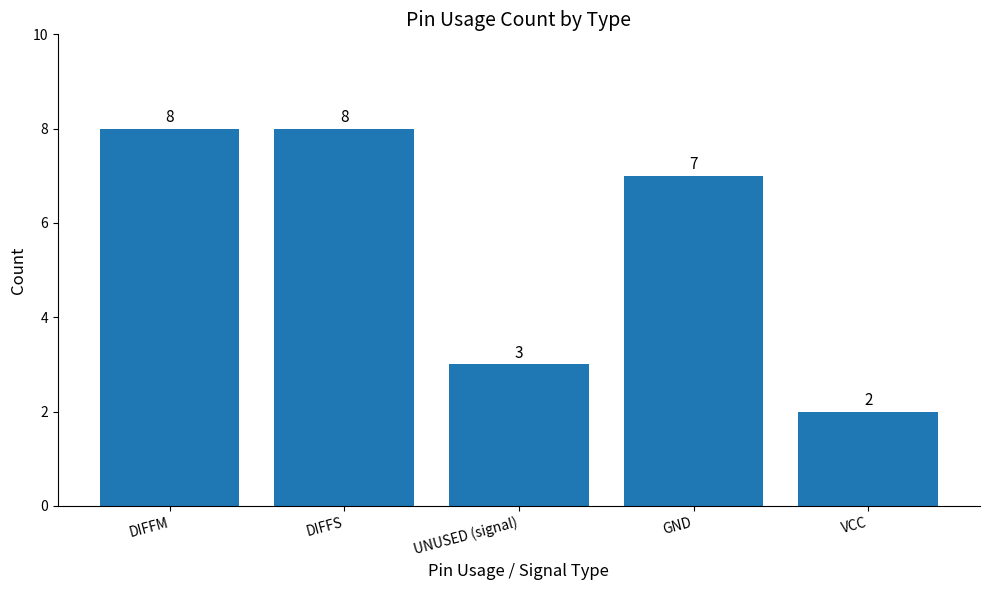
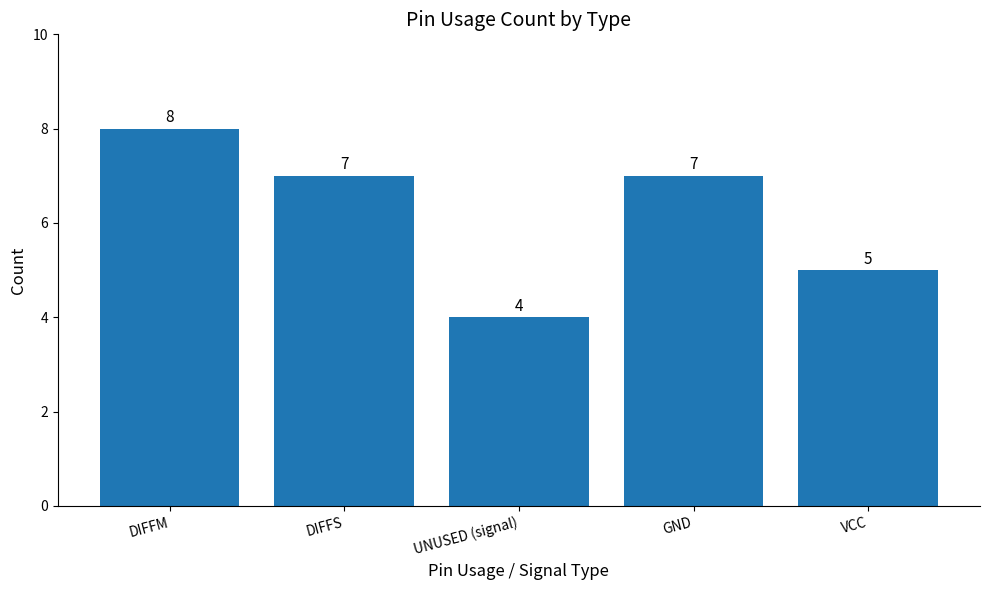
DIFFS: 8 -> 7
UNUSED (signal): 3 -> 4
VCC: 2 -> 5
